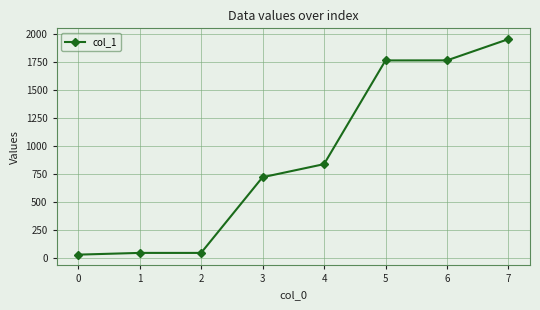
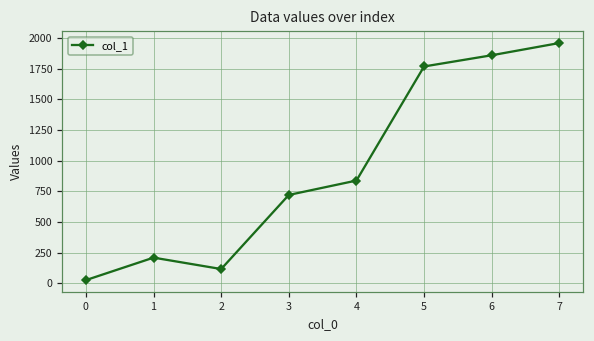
1: 40 -> 210
2: 40 -> 120
6: 1770 -> 1860
